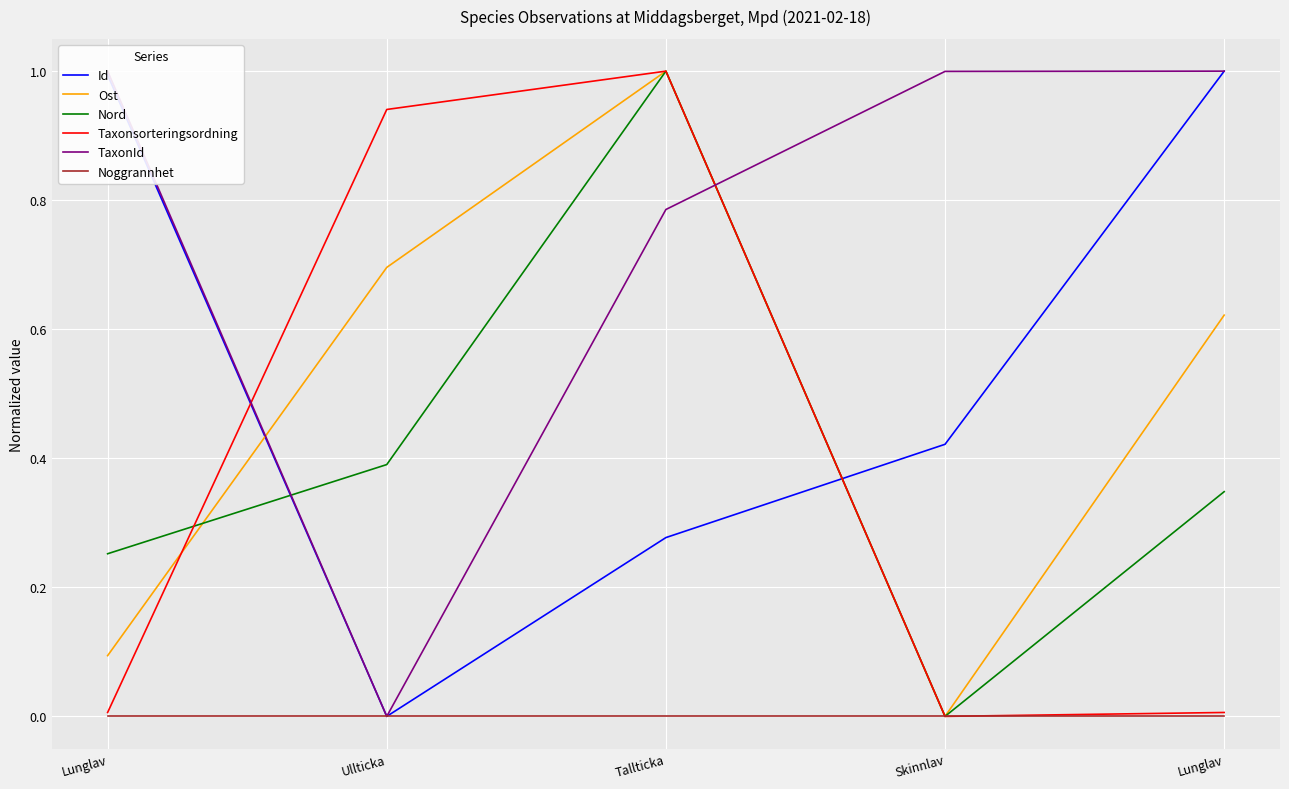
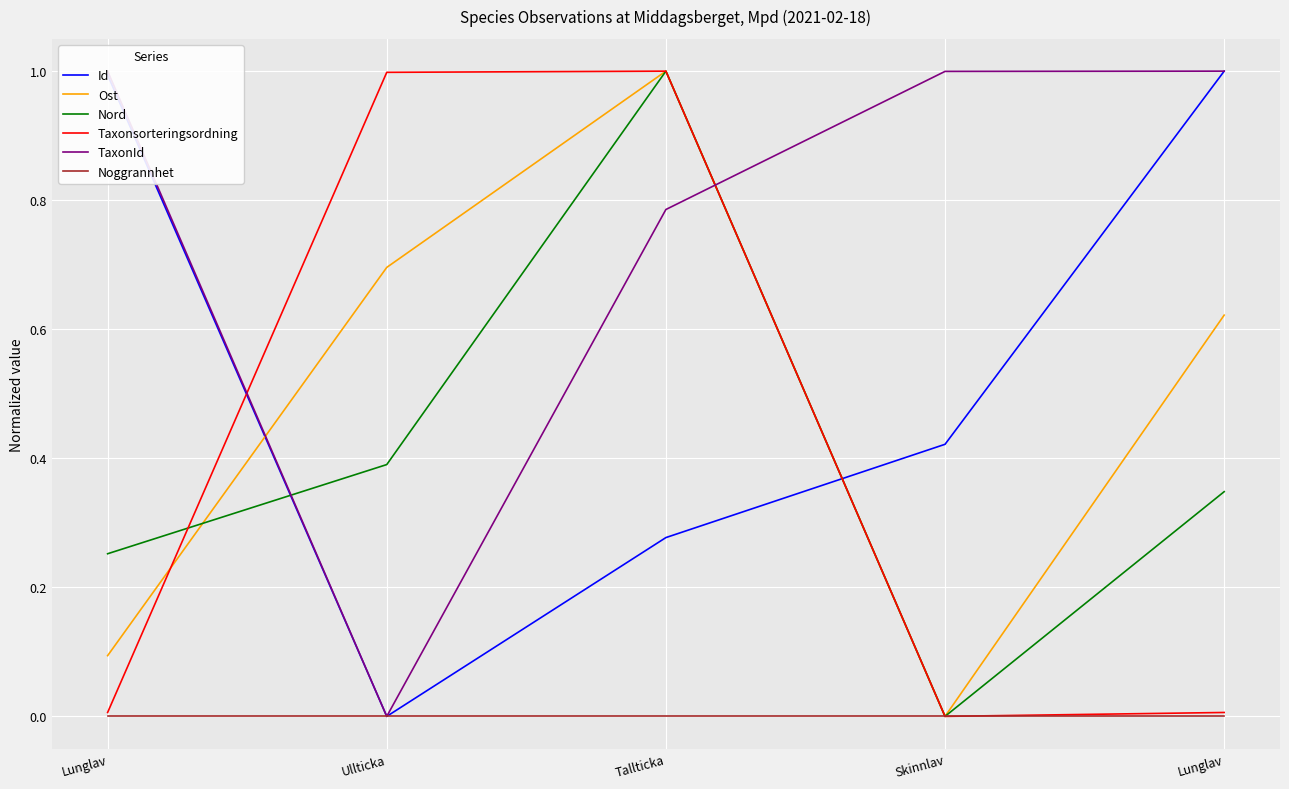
Taxonsorteringsordning, Ullticka: 0.94 -> 1.00
